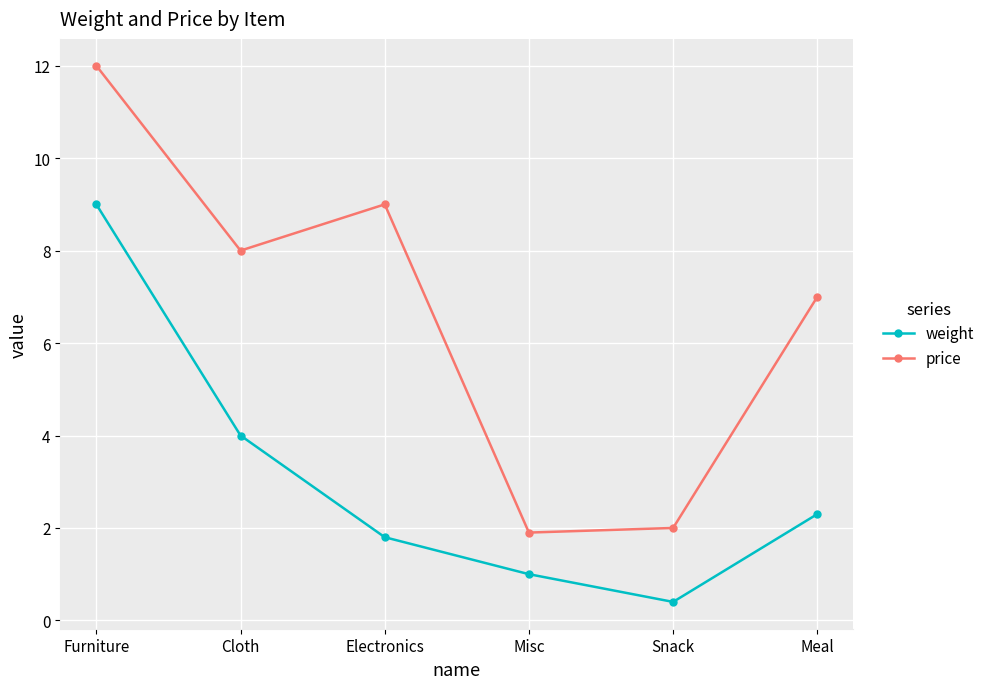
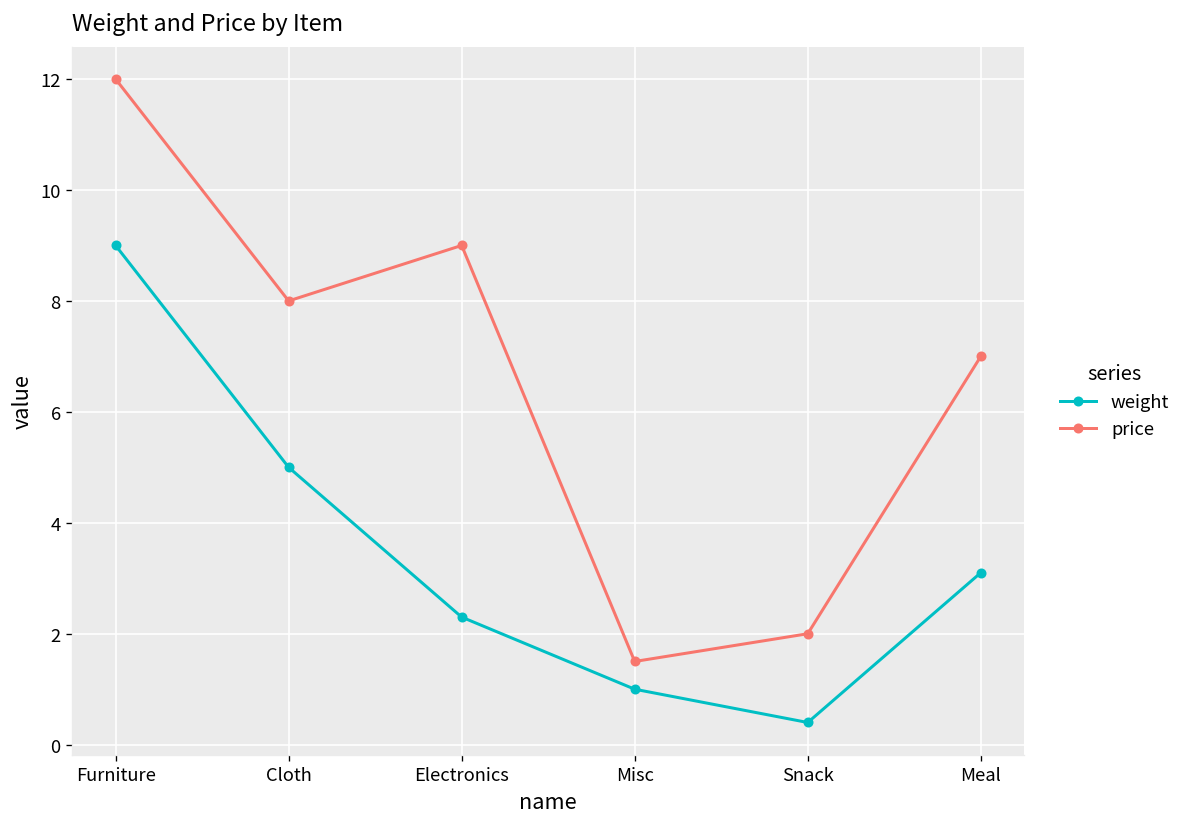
weight, Cloth: 4 -> 5
weight, Electronics: 1.8 -> 2.3
price, Misc: 1.9 -> 1.5
weight, Meal: 2.3 -> 3.1
